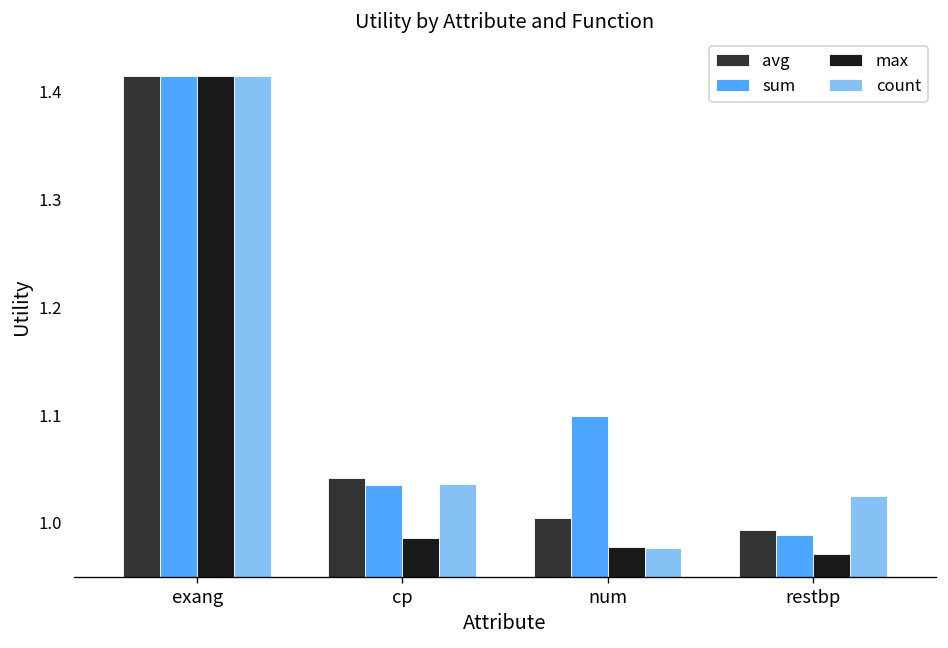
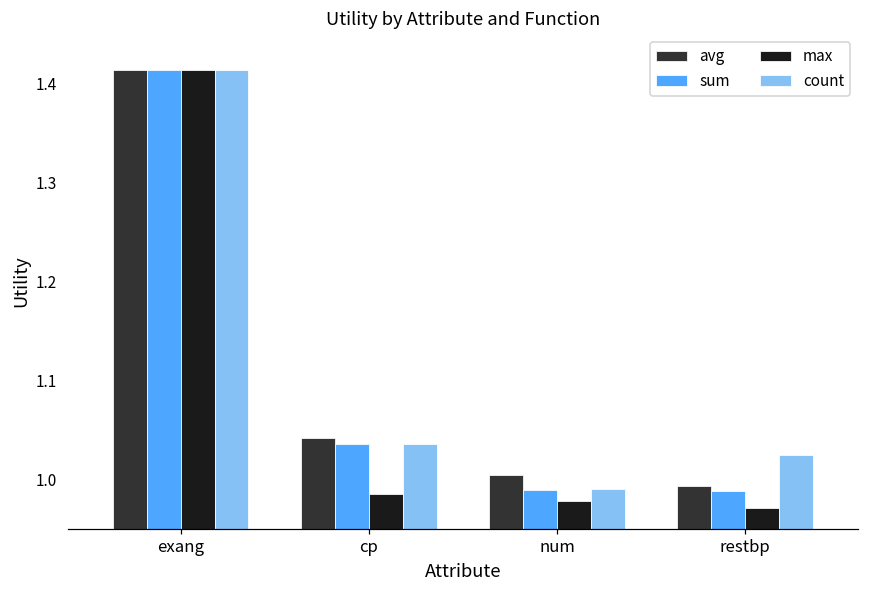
sum, num: 1.10 -> 0.99
count, num: 0.98 -> 0.99
